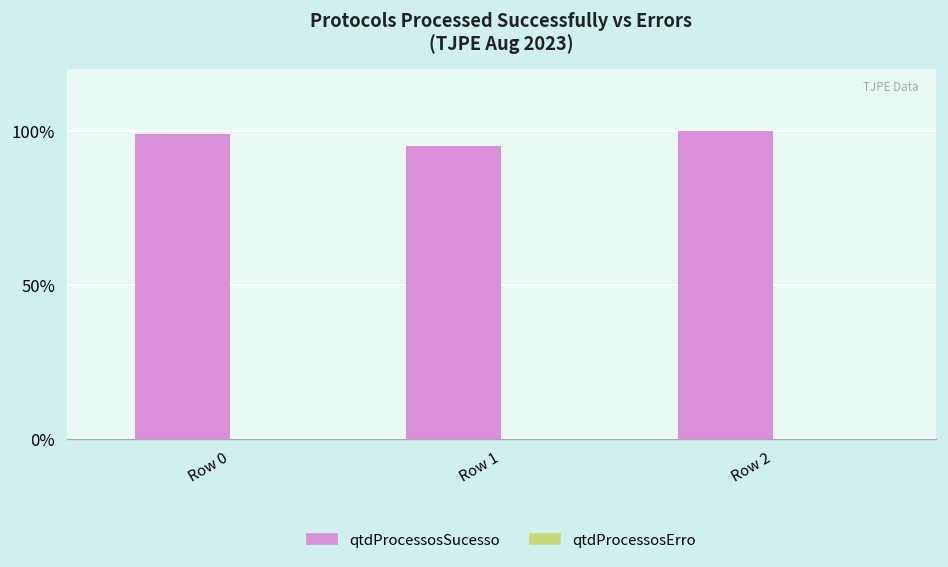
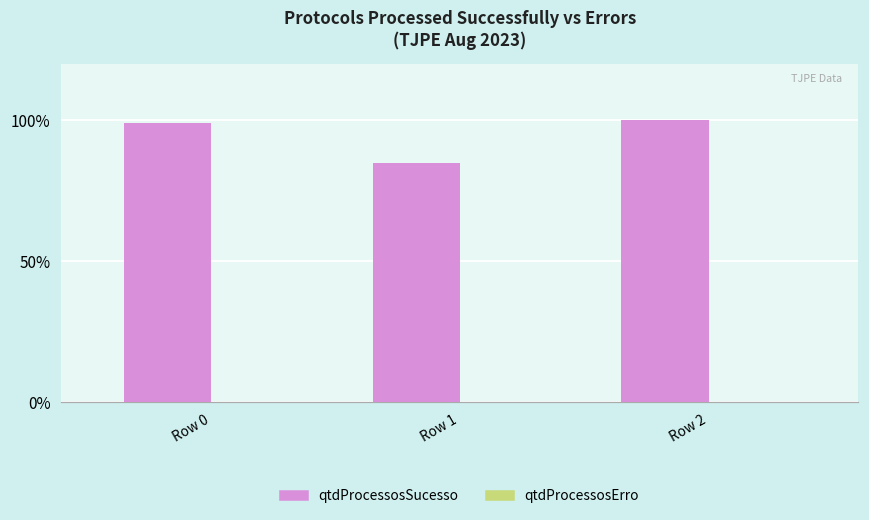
qtdProcessosSucesso, Row 1: 95% -> 85%
